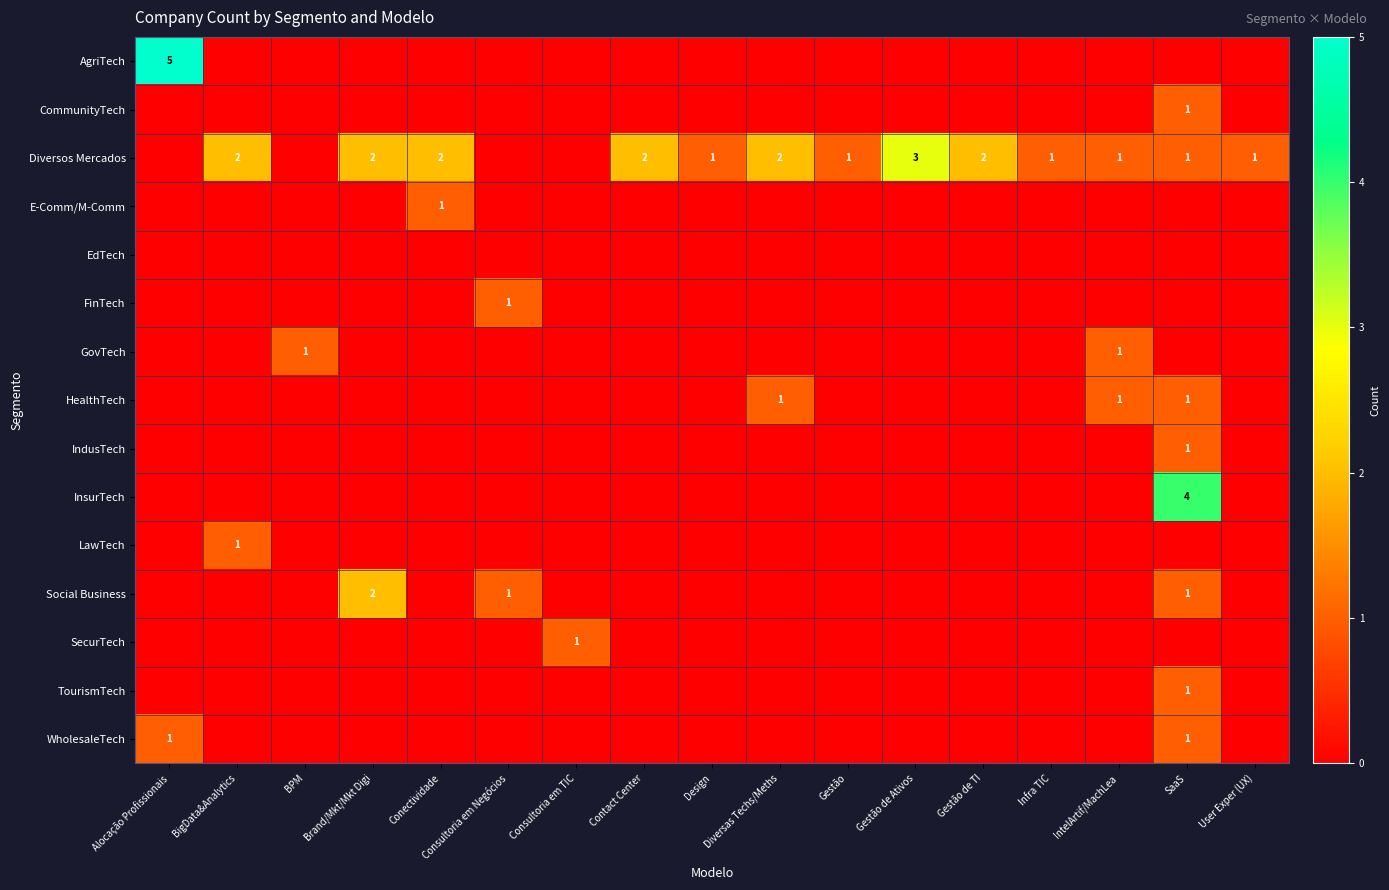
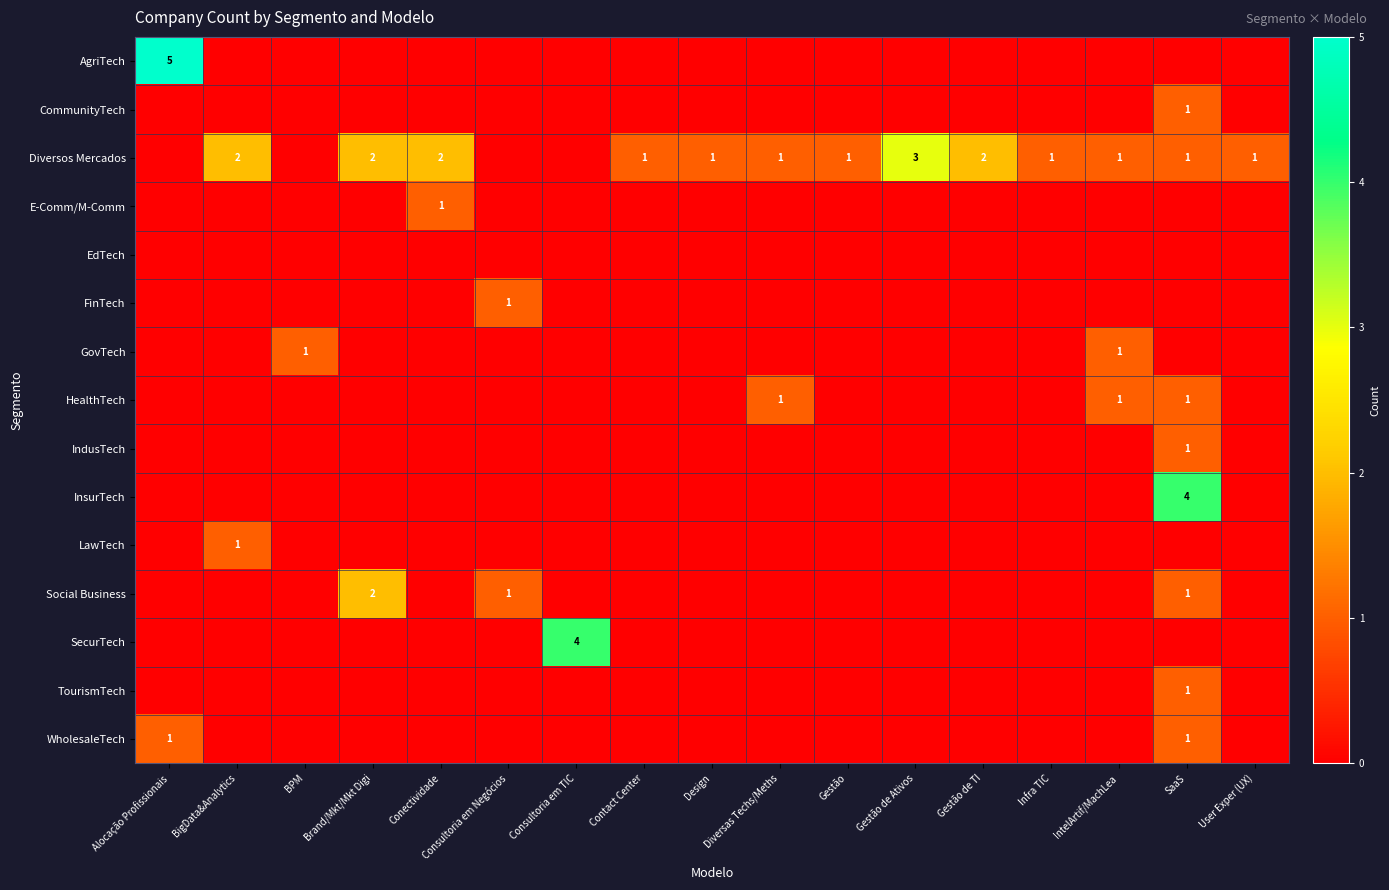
Diversos Mercados, Contact Center: 2 -> 1
Diversos Mercados, Diversas Techs/Meths: 2 -> 1
SecurTech, Consultoria em TIC: 1 -> 4
